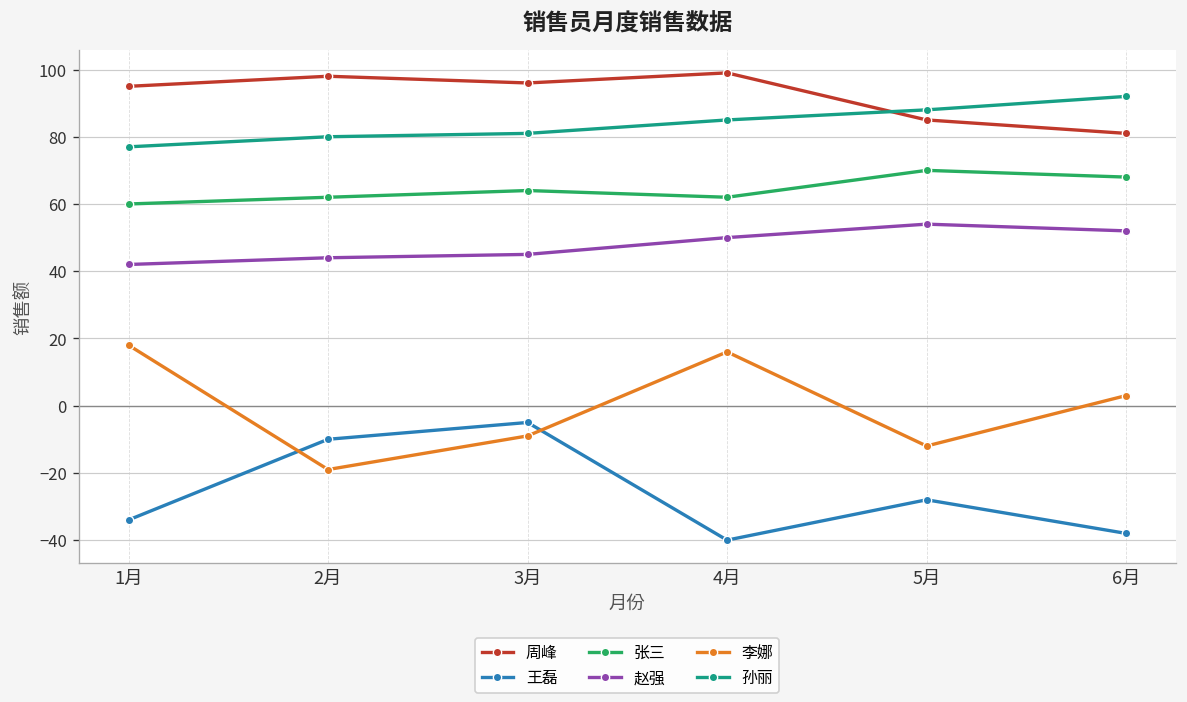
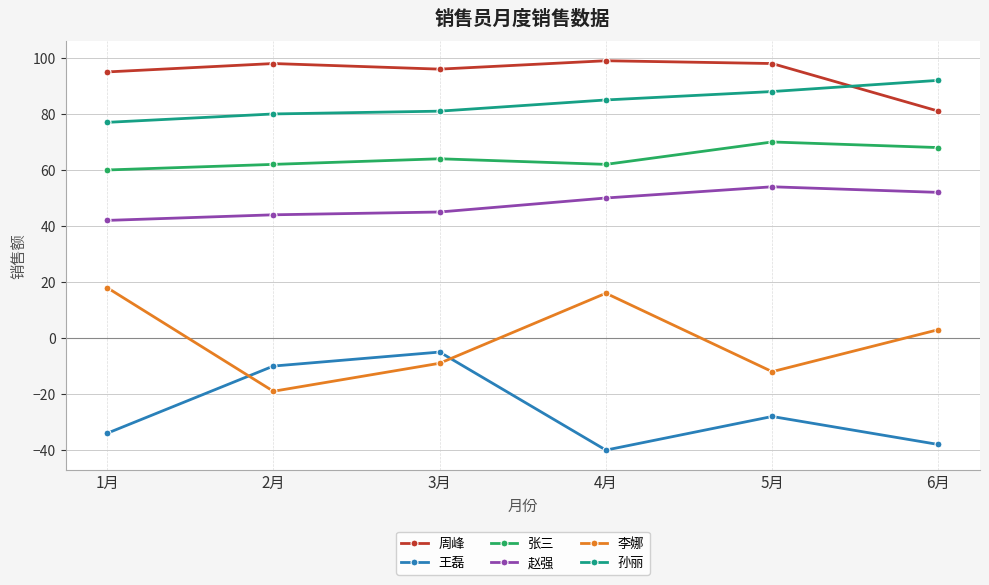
周峰, 5月: 85 -> 98
